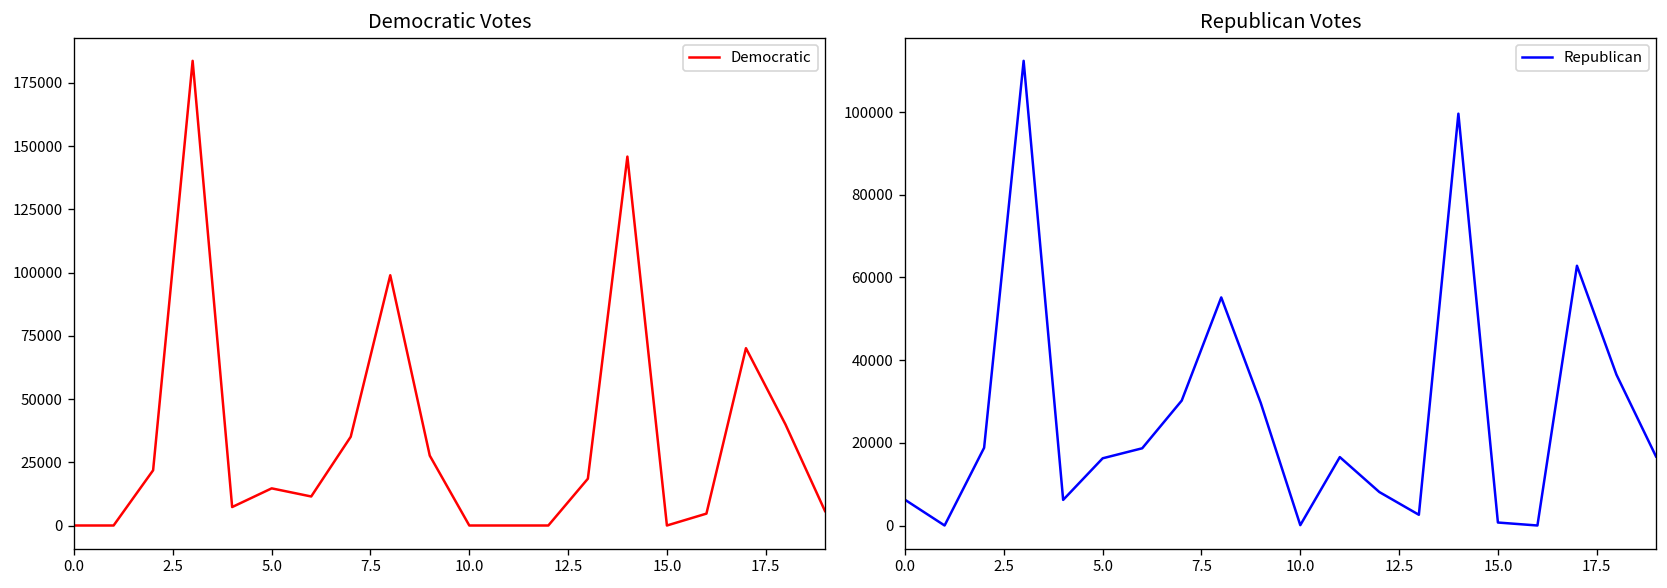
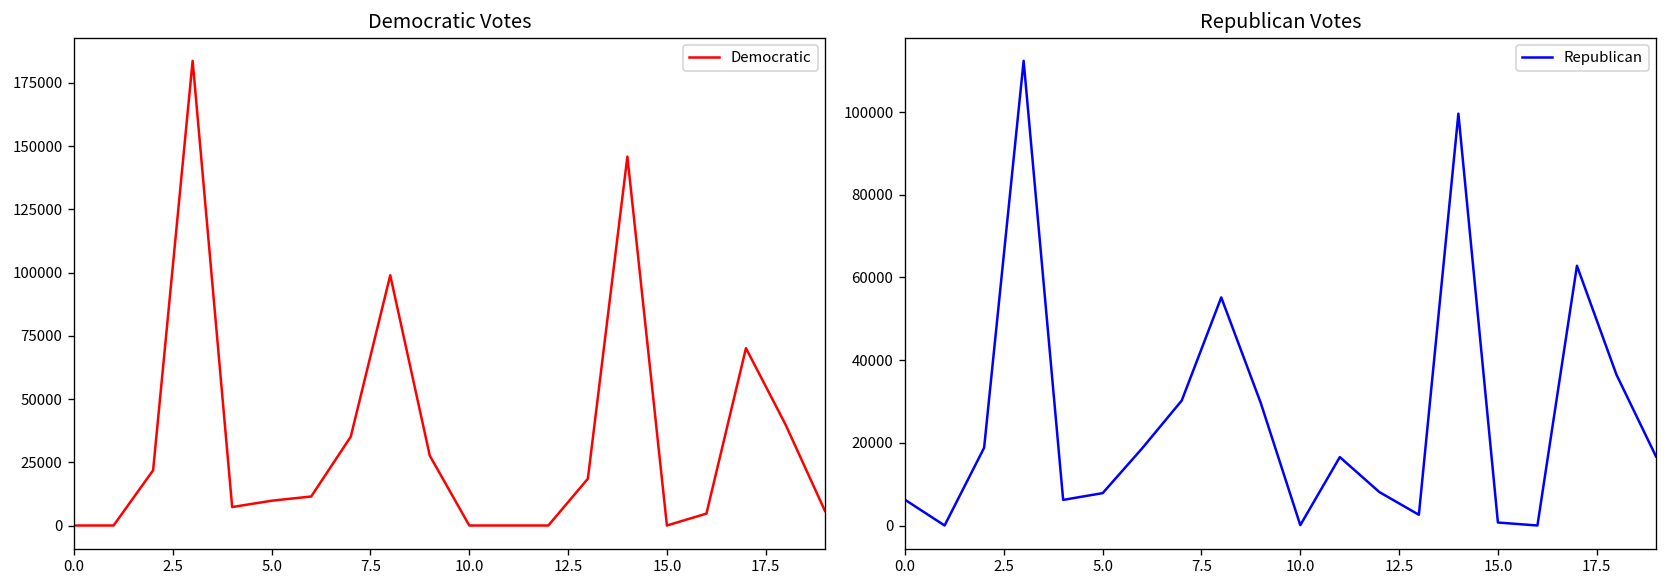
Democratic Votes, 5.0: 15000 -> 10000
Republican Votes, 5.0: 16000 -> 8000
